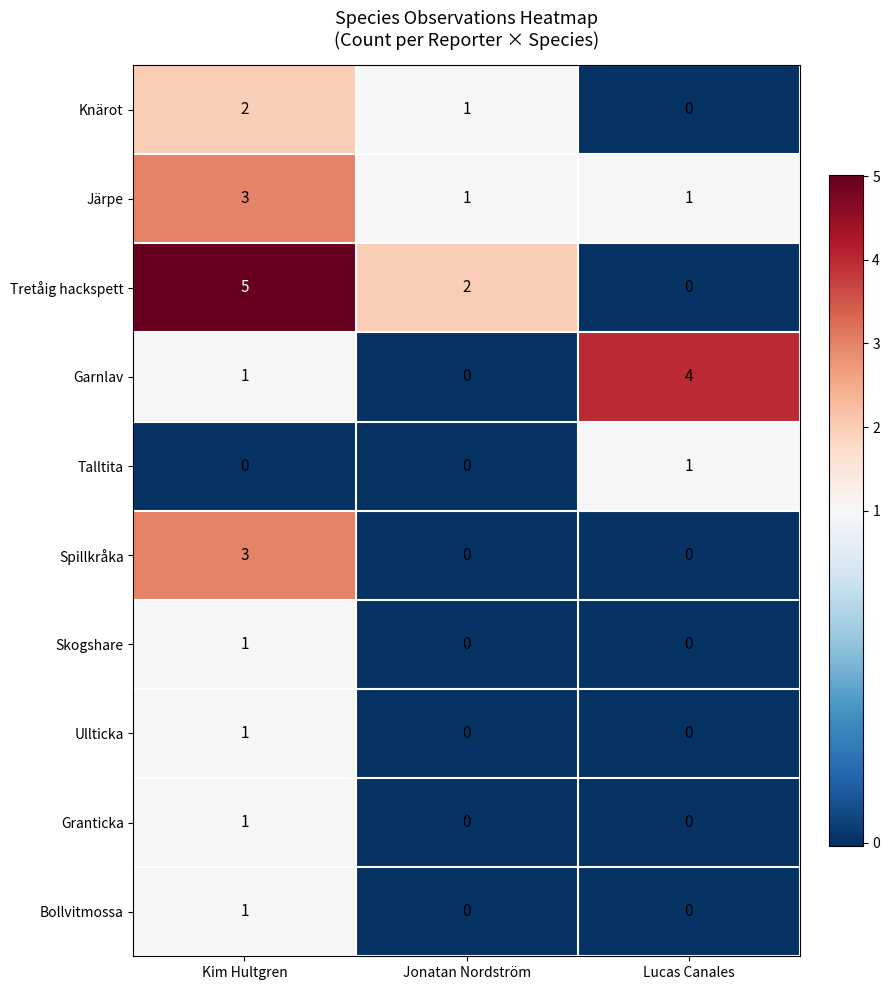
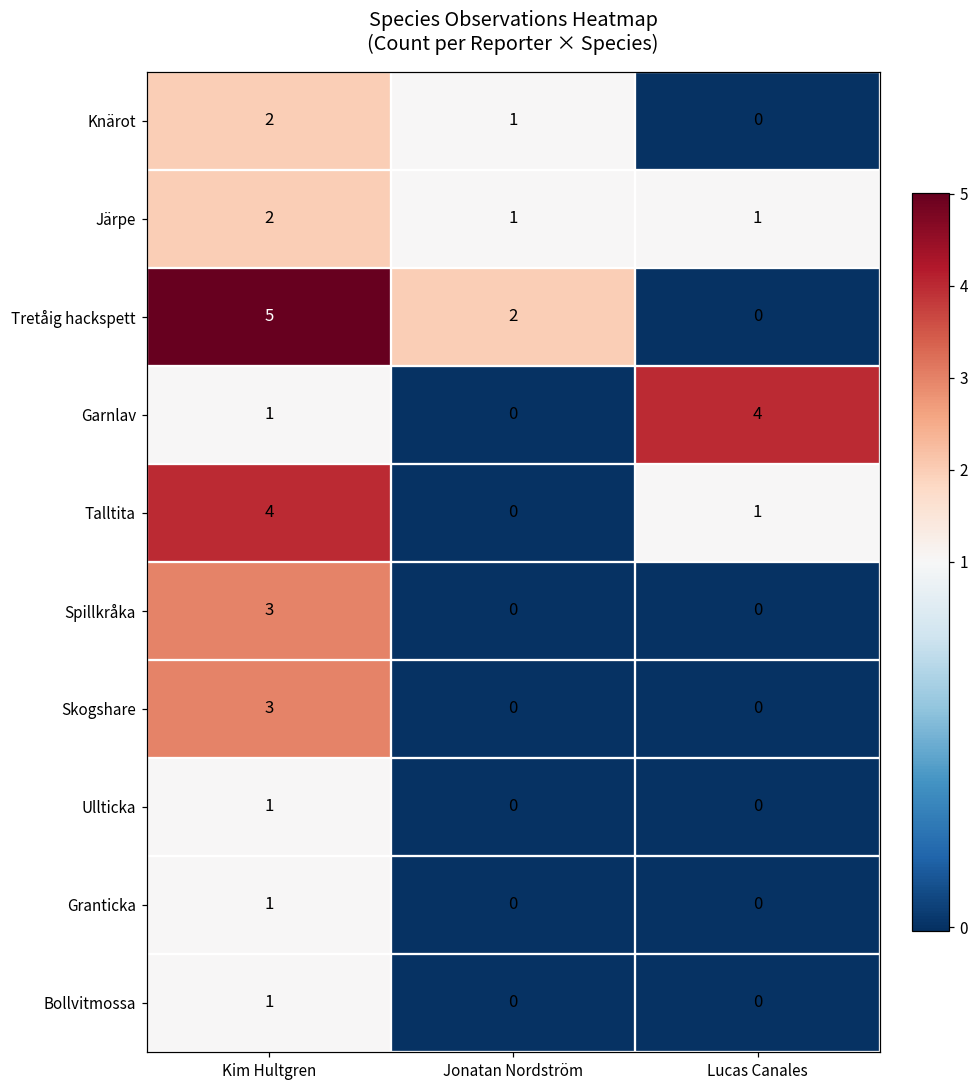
Järpe, Kim Hultgren: 3 -> 2
Talltita, Kim Hultgren: 0 -> 4
Skogshare, Kim Hultgren: 1 -> 3
